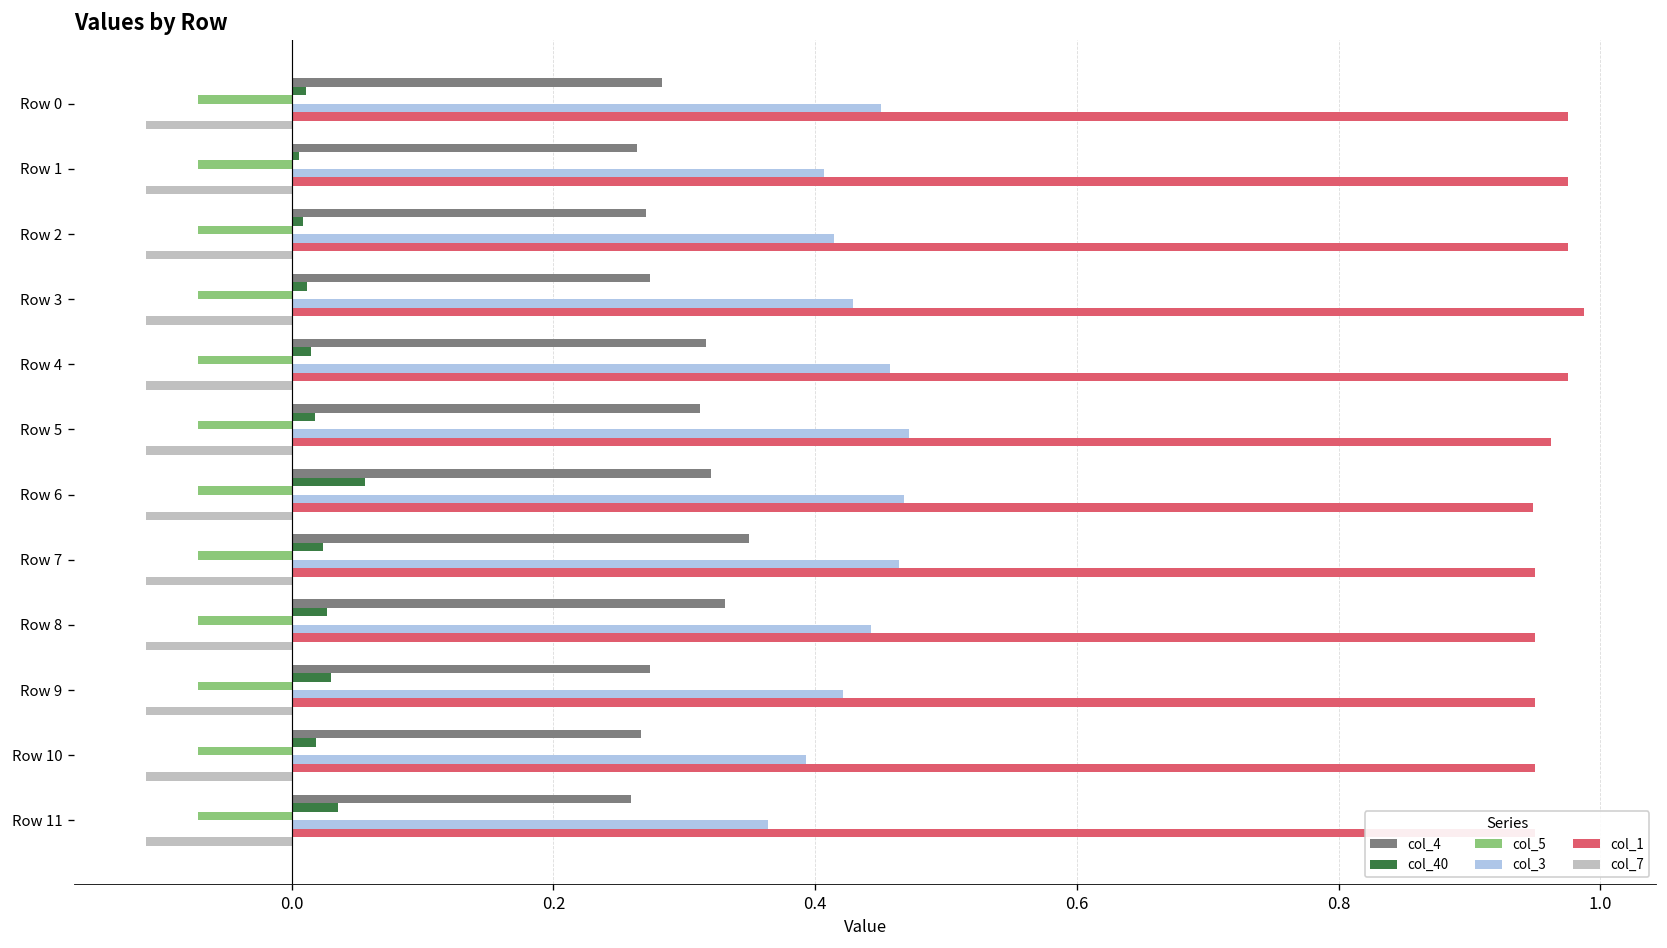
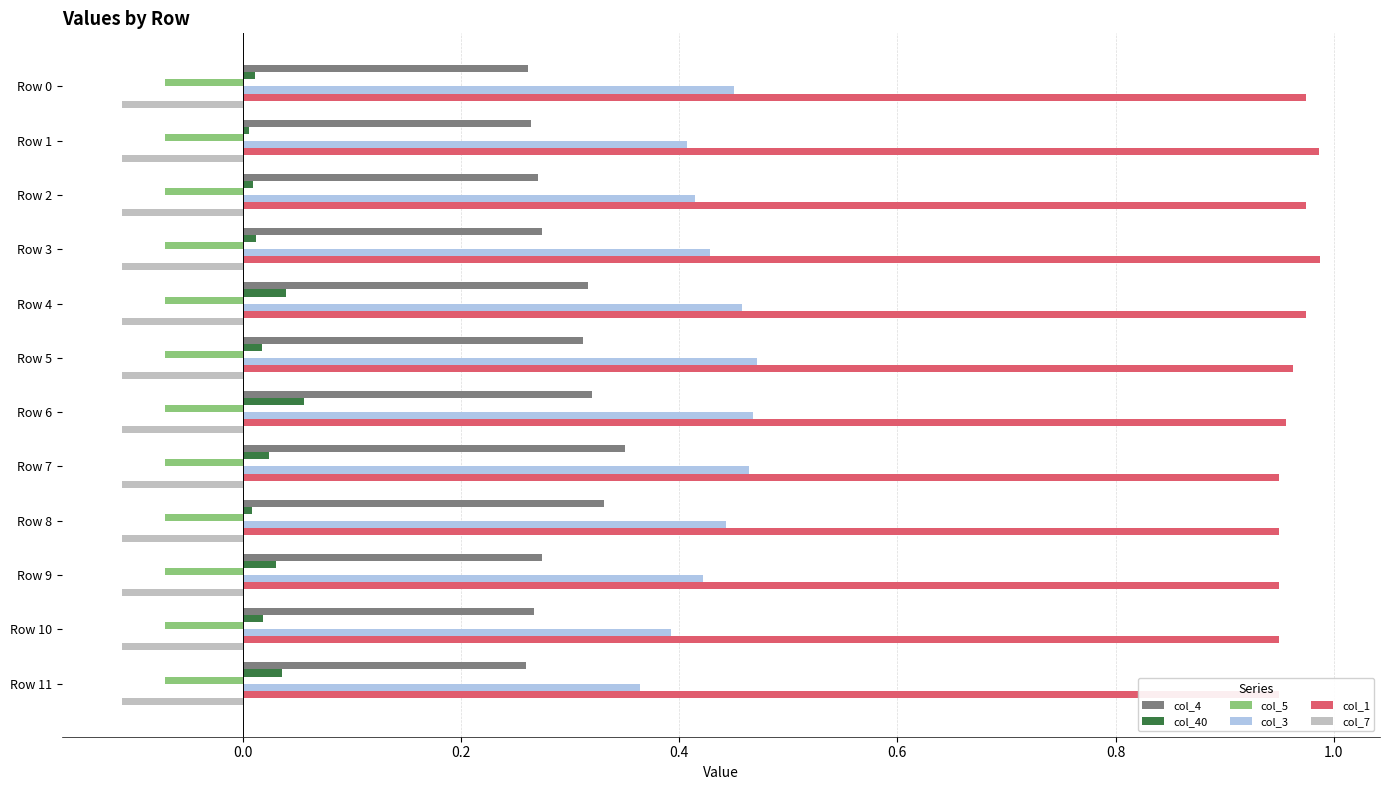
col_4, Row 0: 0.283 -> 0.261
col_1, Row 1: 0.975 -> 0.986
col_40, Row 4: 0.015 -> 0.040
col_1, Row 6: 0.948 -> 0.956
col_40, Row 8: 0.027 -> 0.009
